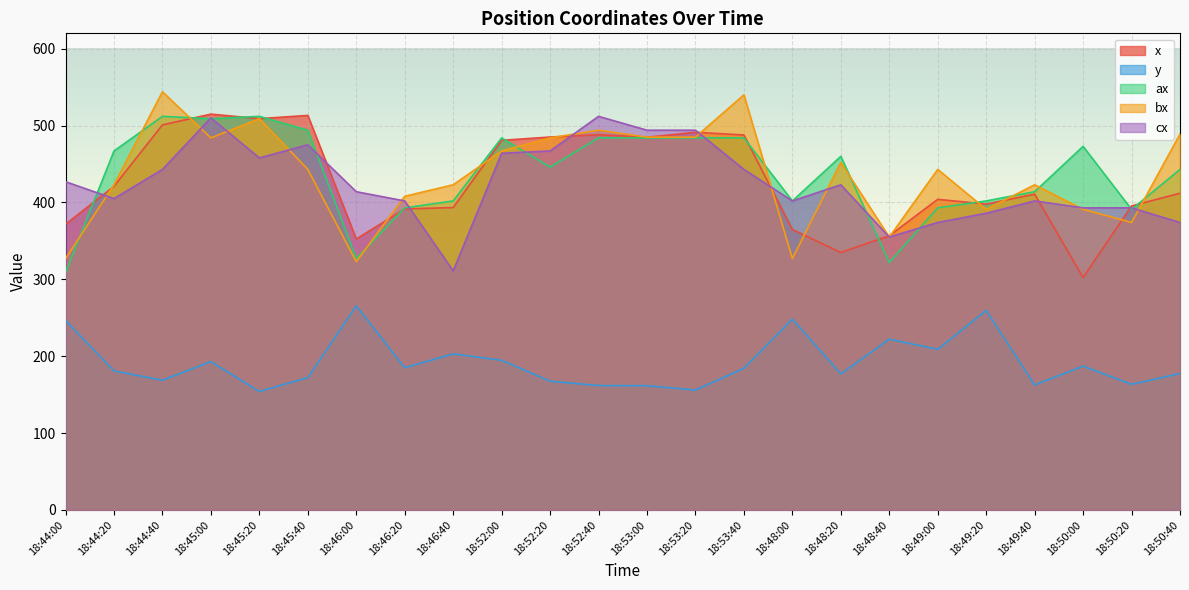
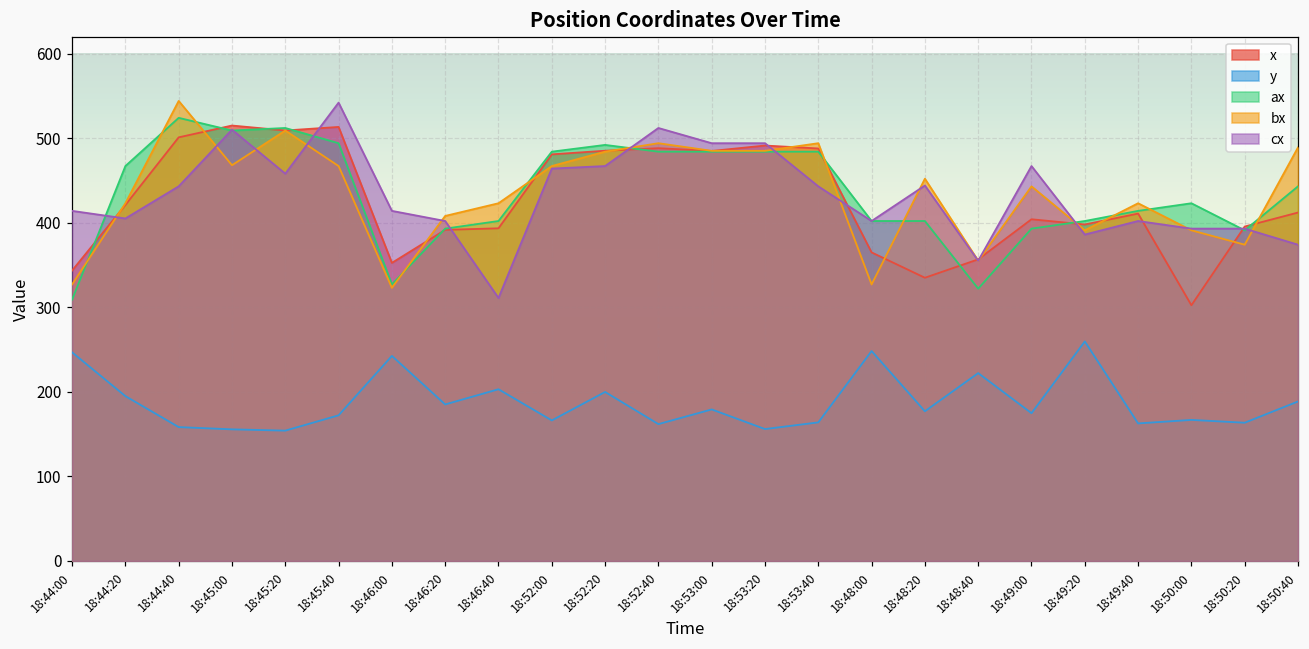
x, 18:44:00: 370 -> 340
cx, 18:44:00: 430 -> 410
y, 18:44:20: 180 -> 190
y, 18:44:40: 170 -> 160
ax, 18:44:40: 510 -> 520
y, 18:45:00: 190 -> 160
bx, 18:45:00: 480 -> 470
bx, 18:45:40: 440 -> 470
cx, 18:45:40: 480 -> 540
y, 18:46:00: 270 -> 240
y, 18:52:00: 190 -> 170
y, 18:52:20: 170 -> 200
ax, 18:52:20: 450 -> 490
y, 18:53:00: 160 -> 180
y, 18:53:40: 180 -> 160
bx, 18:53:40: 540 -> 490
ax, 18:48:20: 460 -> 400
cx, 18:48:20: 420 -> 440
y, 18:49:00: 210 -> 170
cx, 18:49:00: 370 -> 470
y, 18:50:00: 190 -> 170
ax, 18:50:00: 470 -> 420
y, 18:50:40: 180 -> 190
